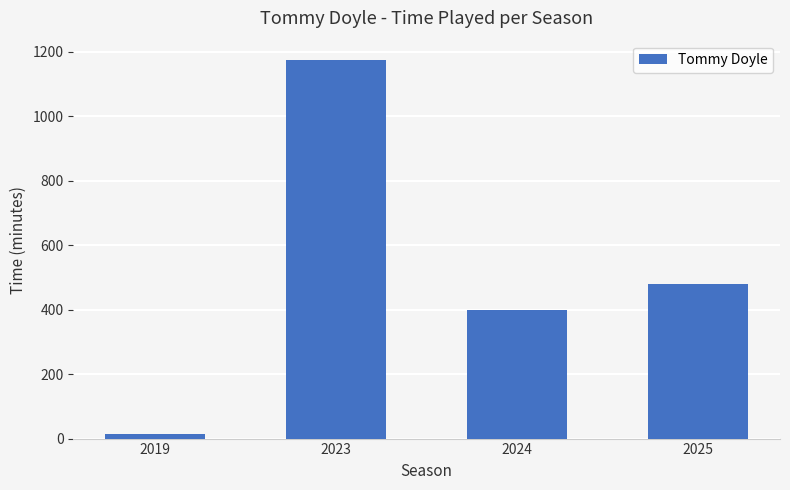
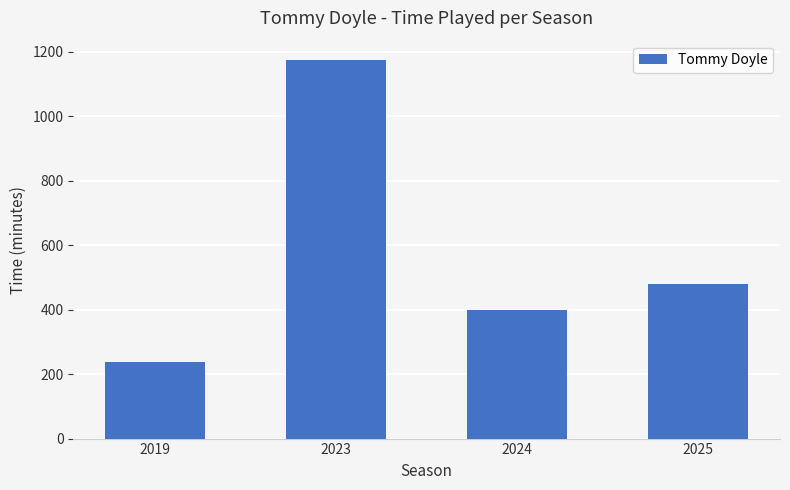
2019: 10 -> 240
